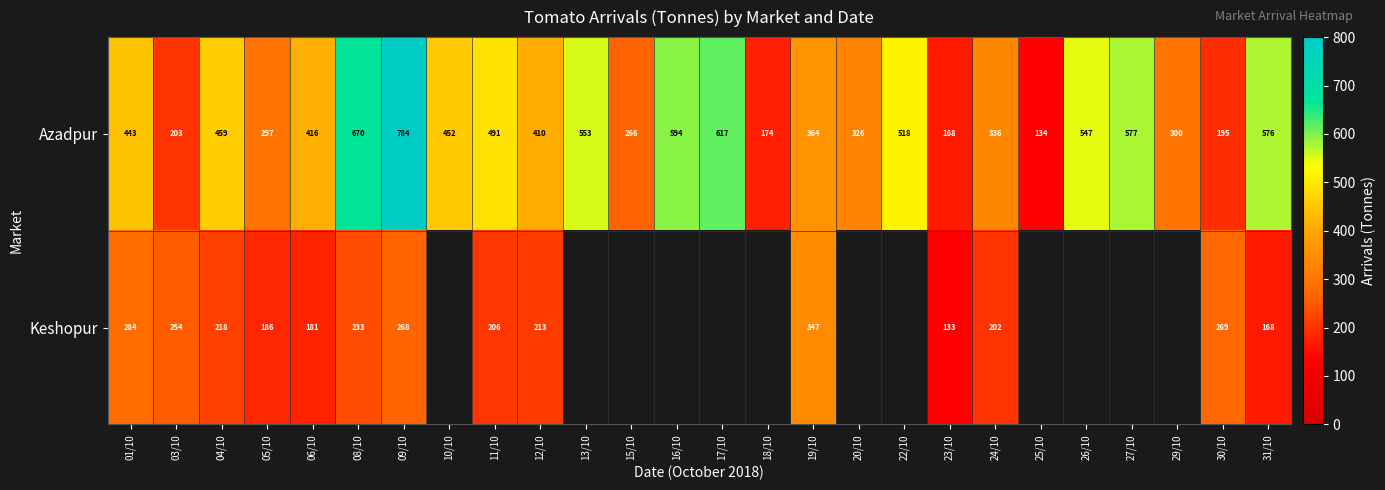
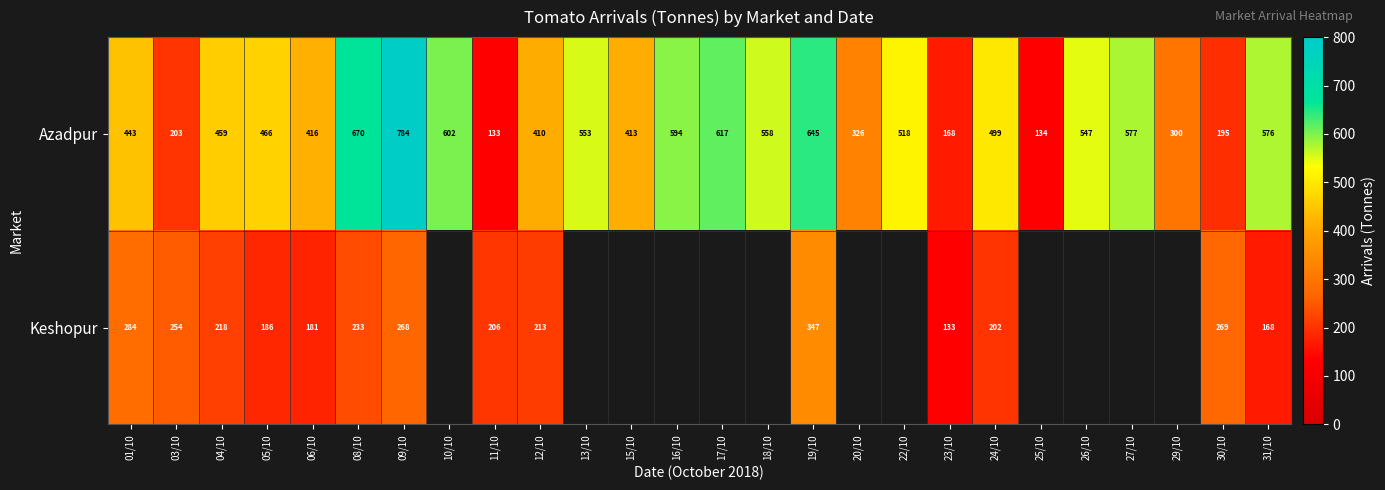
Azadpur, 05/10: 297 -> 466
Azadpur, 10/10: 452 -> 602
Azadpur, 11/10: 491 -> 133
Azadpur, 15/10: 266 -> 413
Azadpur, 18/10: 174 -> 558
Azadpur, 19/10: 364 -> 645
Azadpur, 24/10: 336 -> 499
